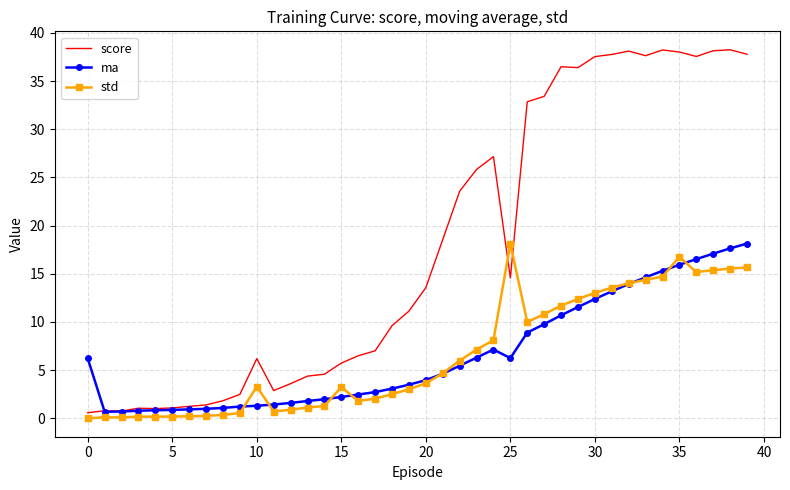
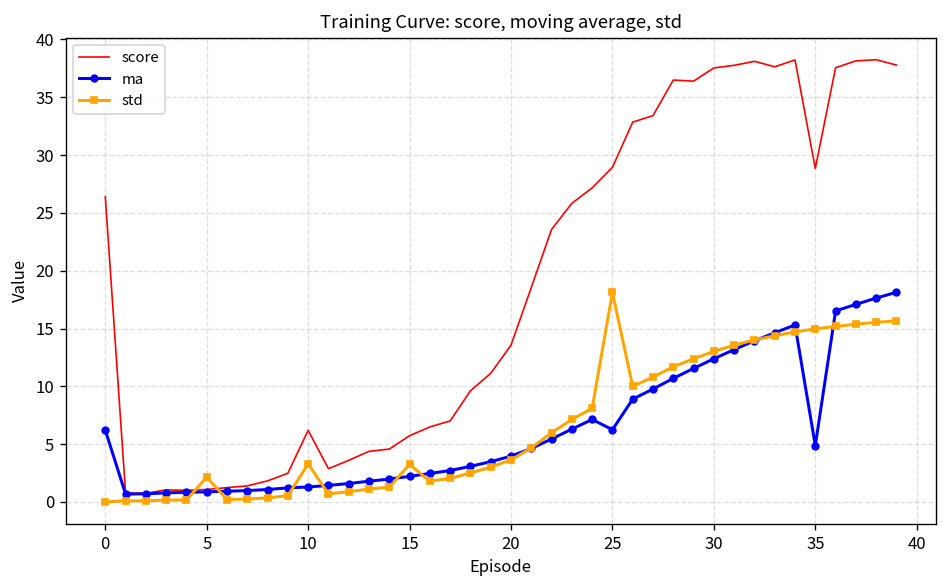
score, 0: 1 -> 26
std, 5: 0 -> 2
score, 25: 15 -> 29
score, 35: 38 -> 29
ma, 35: 16 -> 5
std, 35: 17 -> 15
